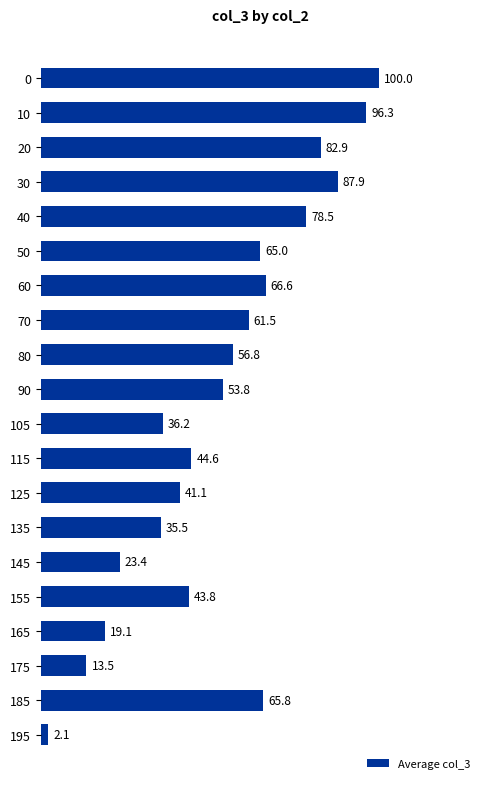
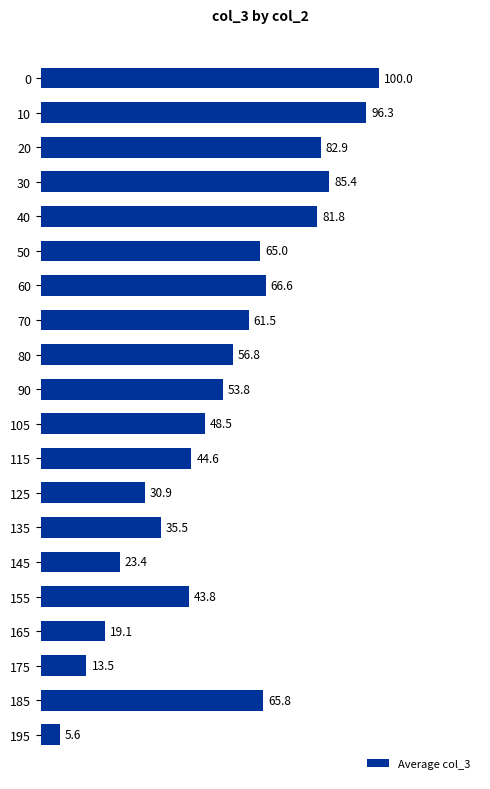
30: 87.9 -> 85.4
40: 78.5 -> 81.8
105: 36.2 -> 48.5
125: 41.1 -> 30.9
195: 2.1 -> 5.6
